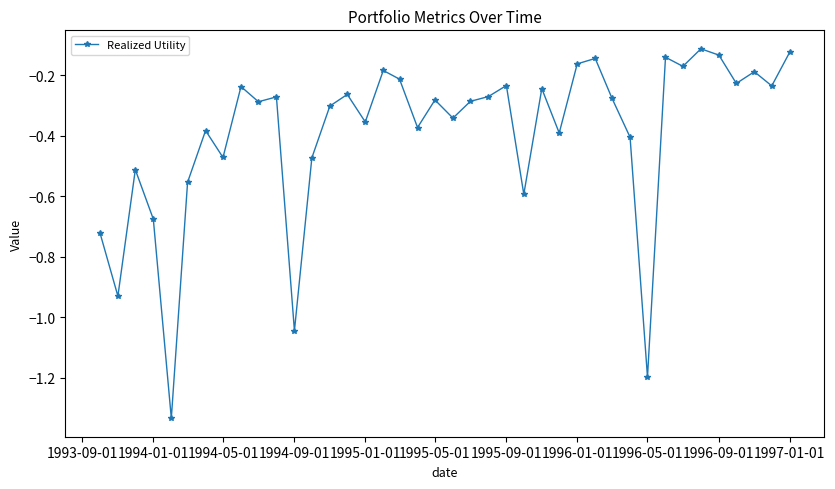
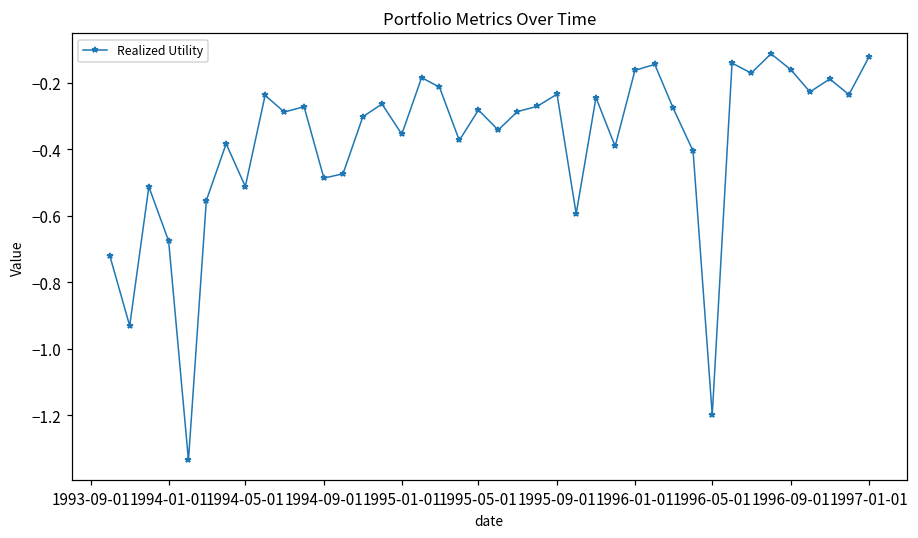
1994-05-01: -0.47 -> -0.51
1994-09-01: -1.04 -> -0.49
1996-09-01: -0.13 -> -0.16
